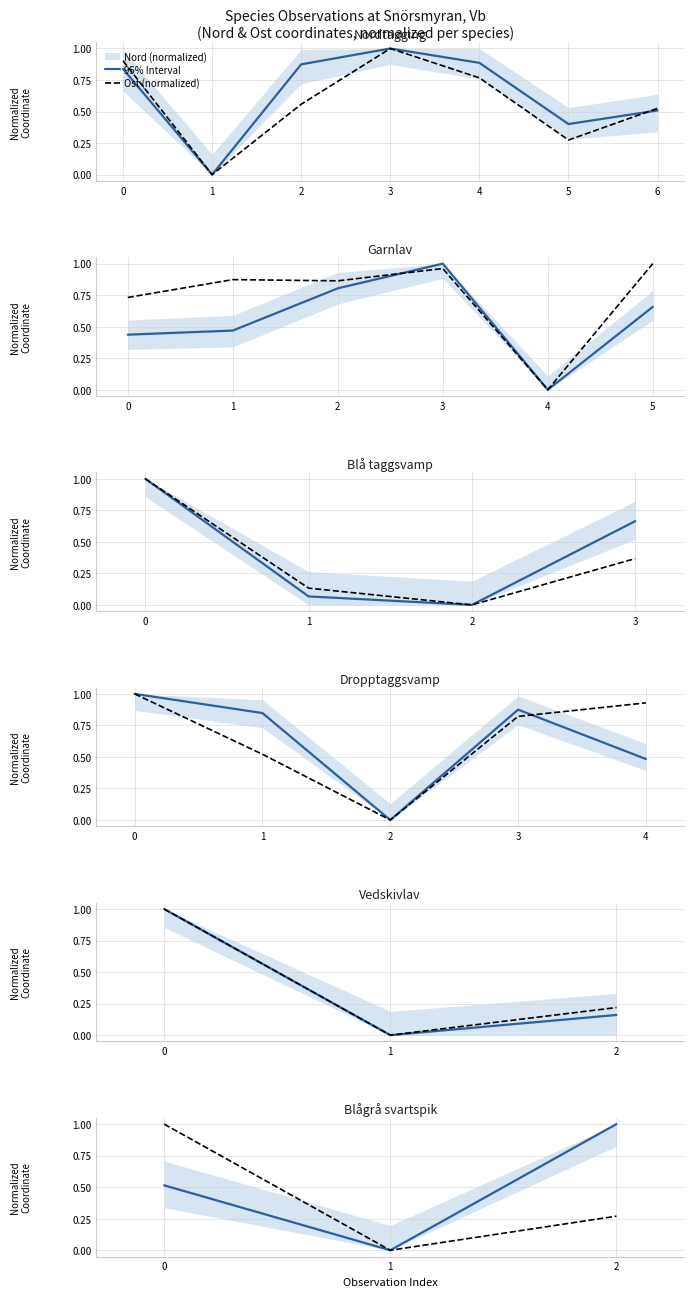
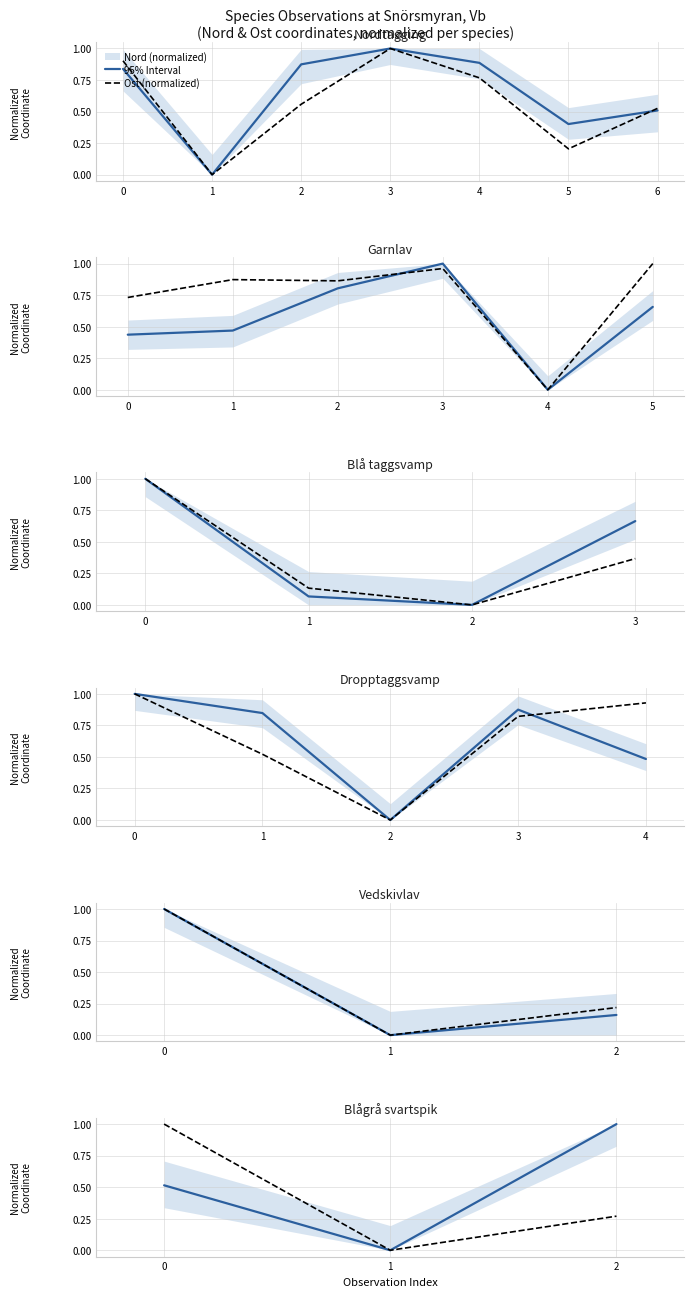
Nordtagging, Ost (normalized), 5: 0.27 -> 0.20
